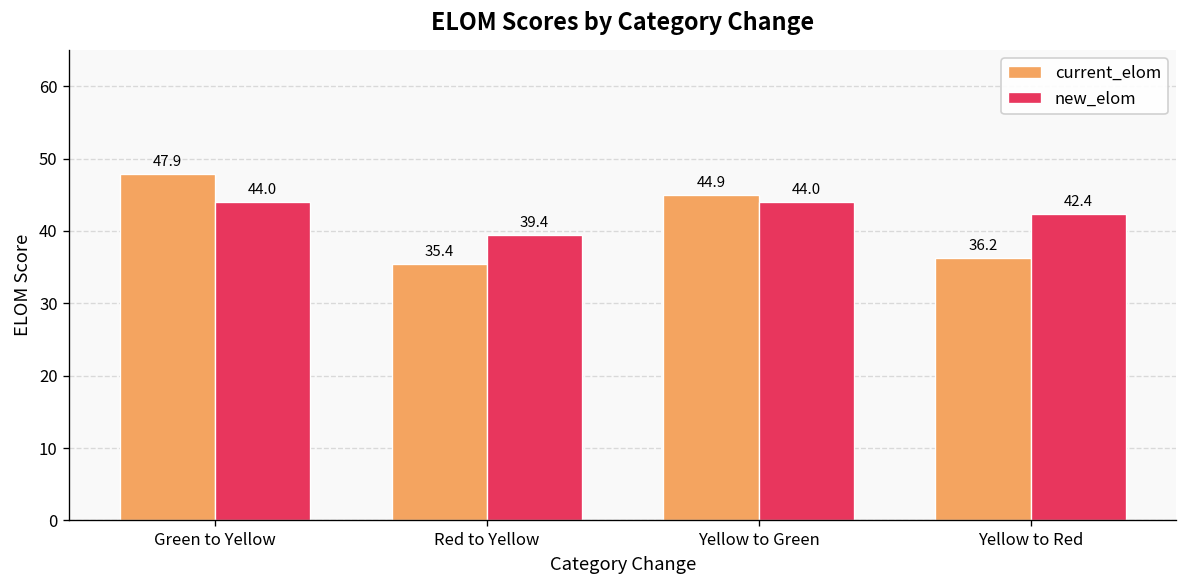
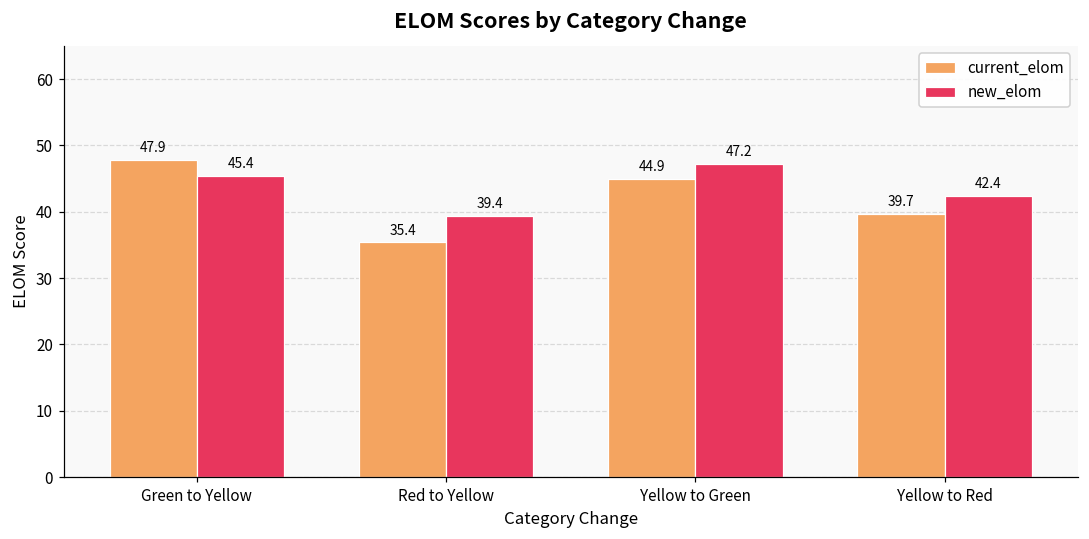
new_elom, Green to Yellow: 44.0 -> 45.4
new_elom, Yellow to Green: 44.0 -> 47.2
current_elom, Yellow to Red: 36.2 -> 39.7
